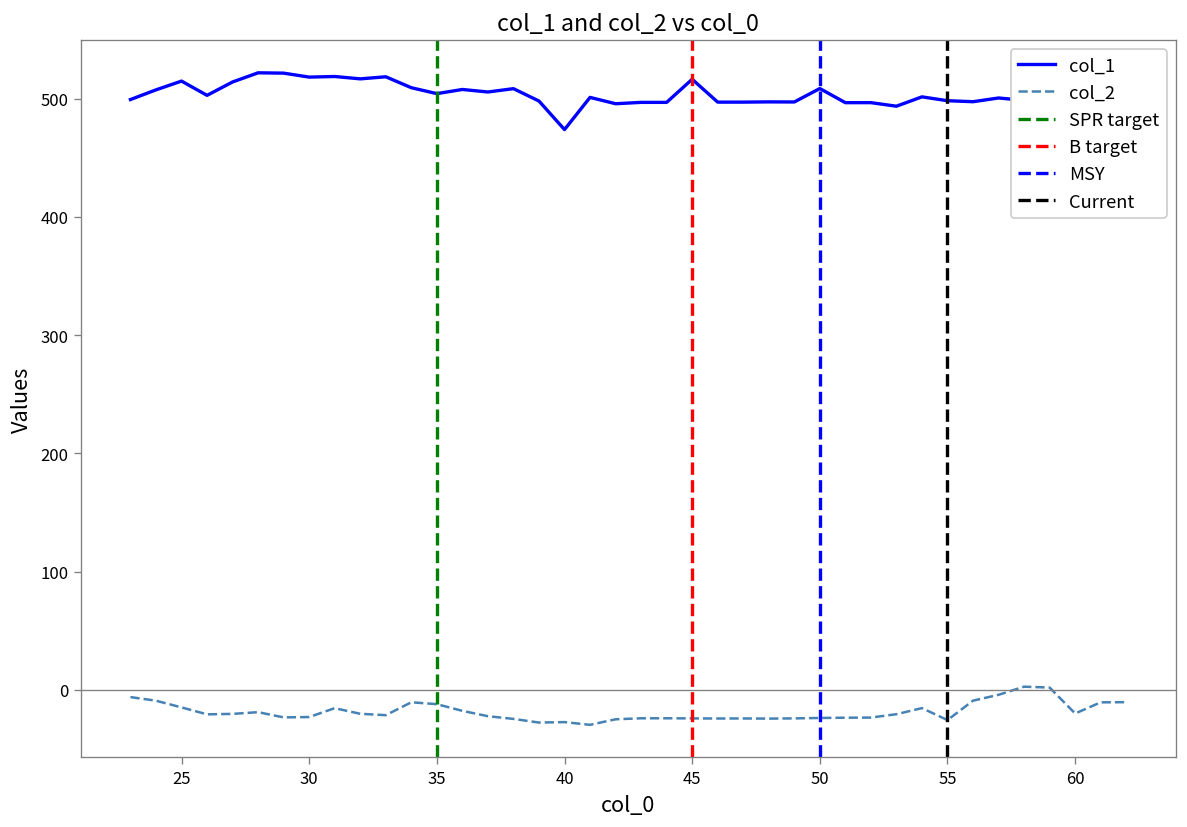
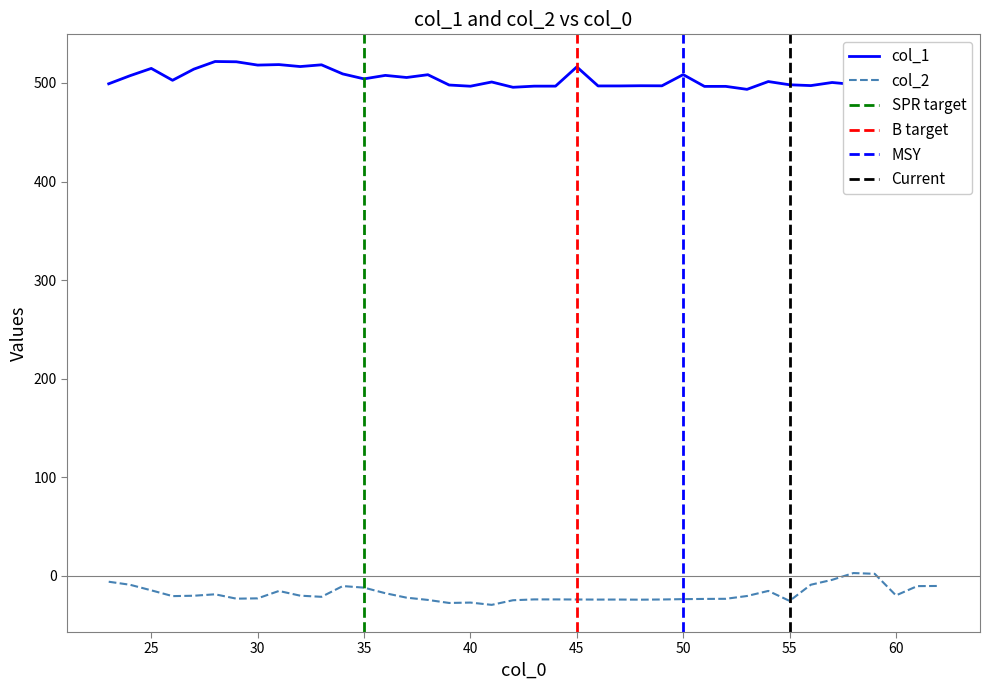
col_1, 40: 470 -> 500
